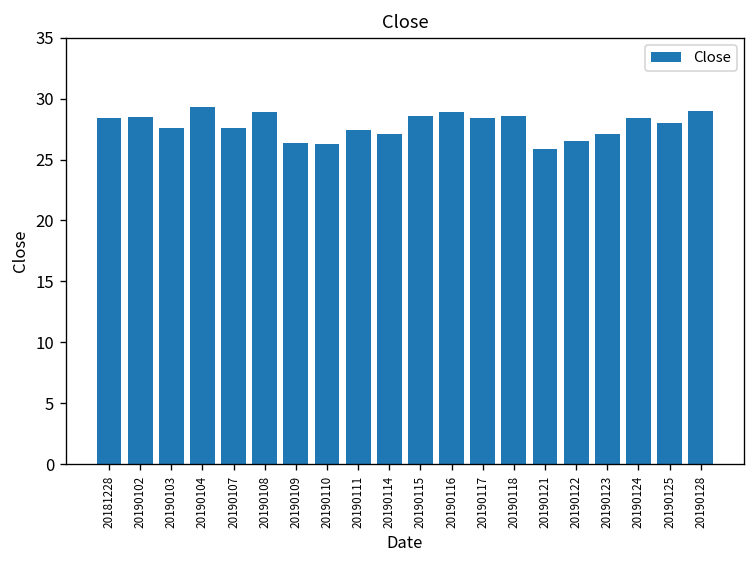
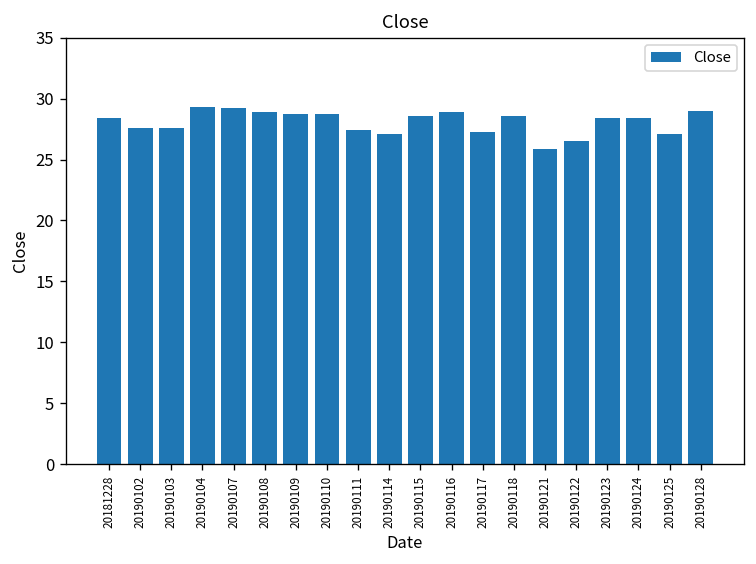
20190102: 28.5 -> 27.6
20190107: 27.6 -> 29.2
20190109: 26.3 -> 28.8
20190110: 26.3 -> 28.8
20190117: 28.4 -> 27.3
20190123: 27.1 -> 28.4
20190125: 28.0 -> 27.1
